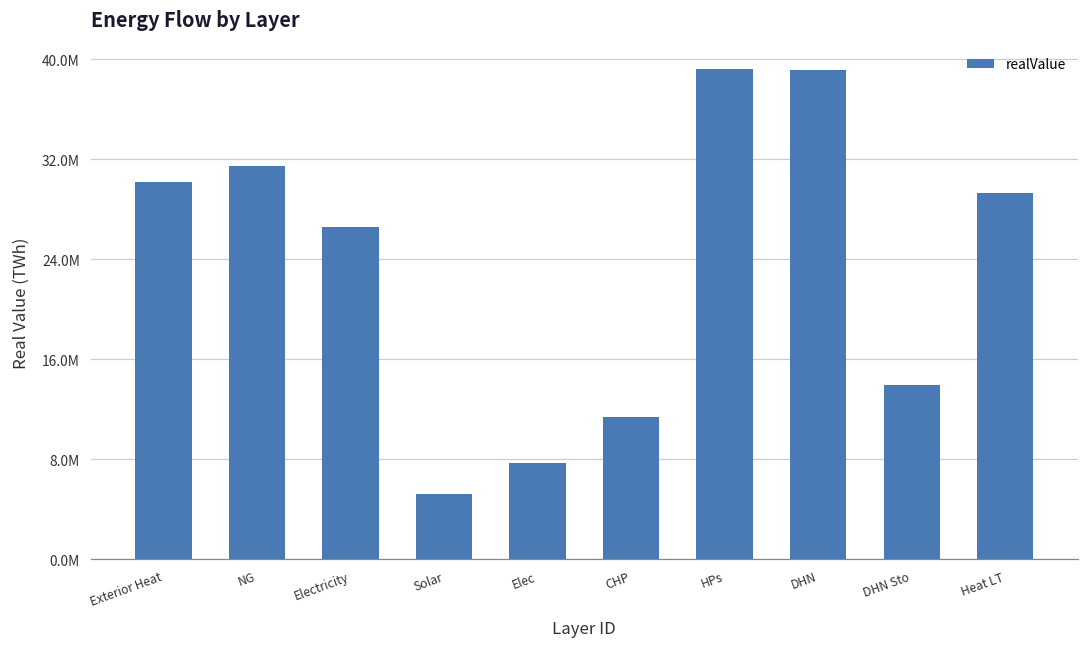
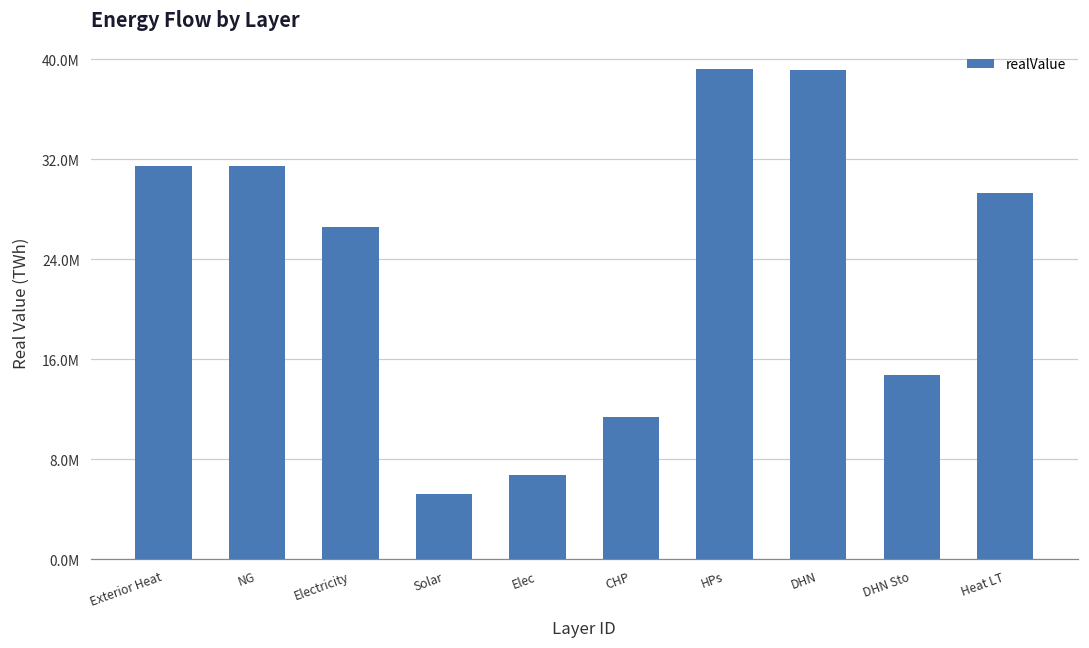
Exterior Heat: 30200000 -> 31500000
Elec: 7700000 -> 6700000
DHN Sto: 13900000 -> 14700000
